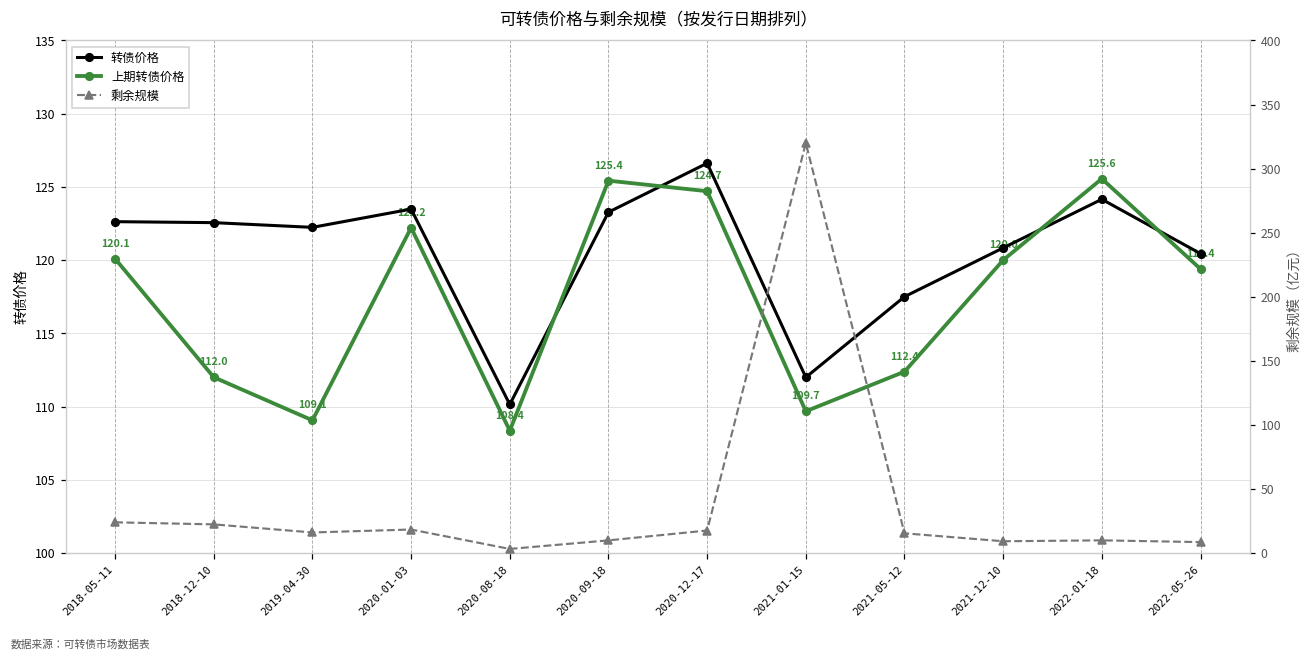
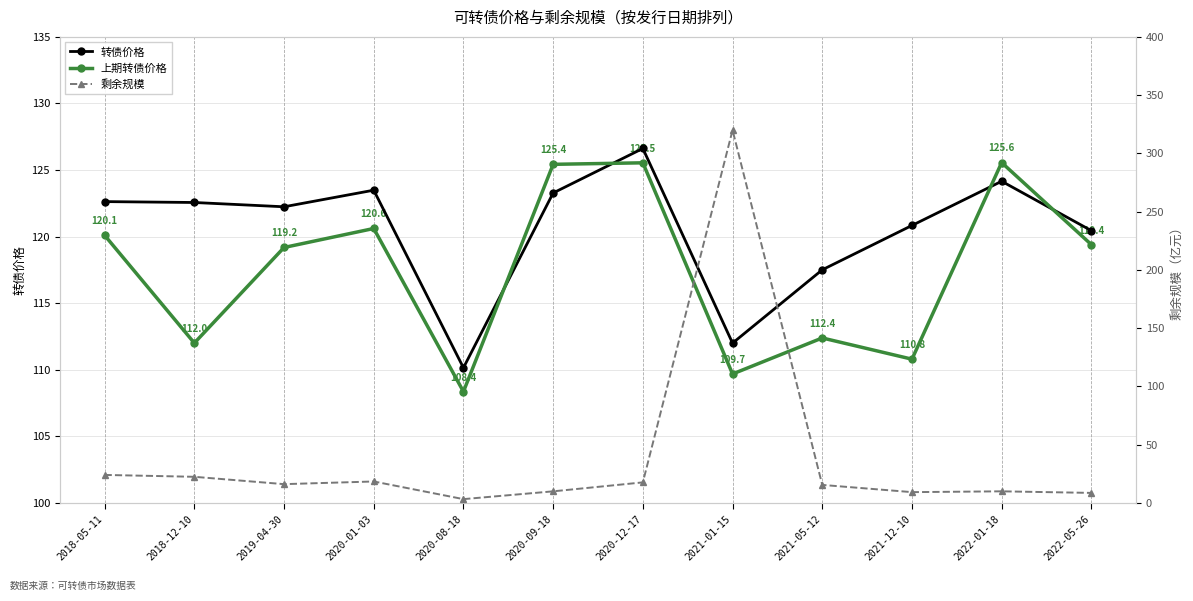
上期转债价格, 2019-04-30: 109.1 -> 119.2
上期转债价格, 2020-01-03: 122.2 -> 120.6
上期转债价格, 2020-12-17: 124.7 -> 125.5
上期转债价格, 2021-12-10: 120.0 -> 110.8
